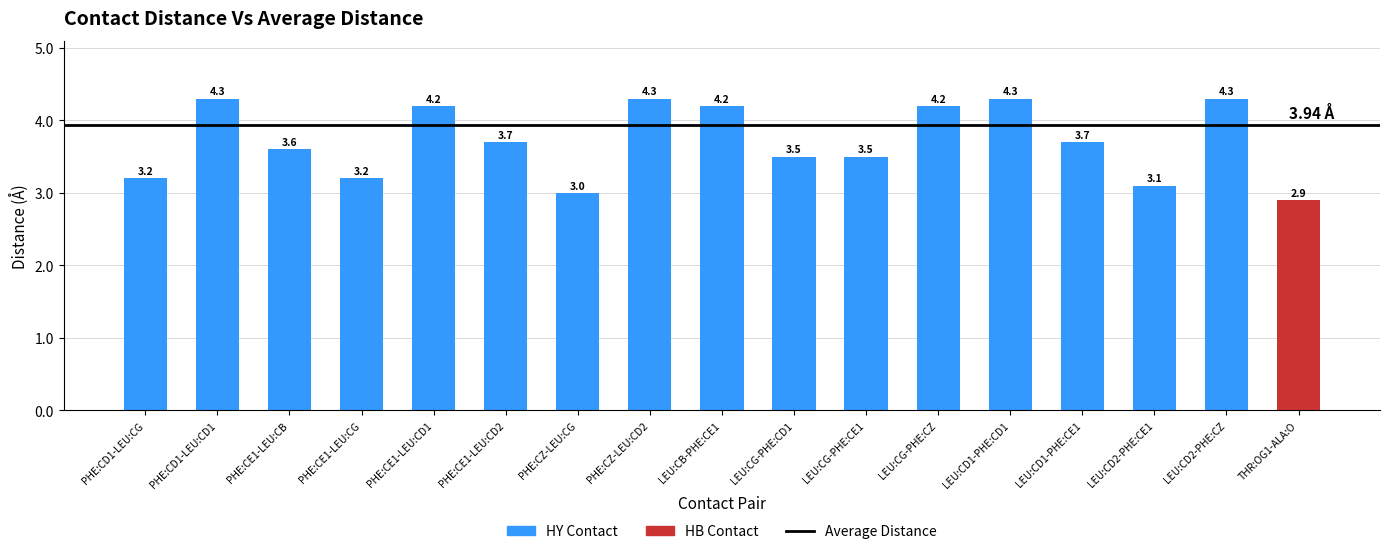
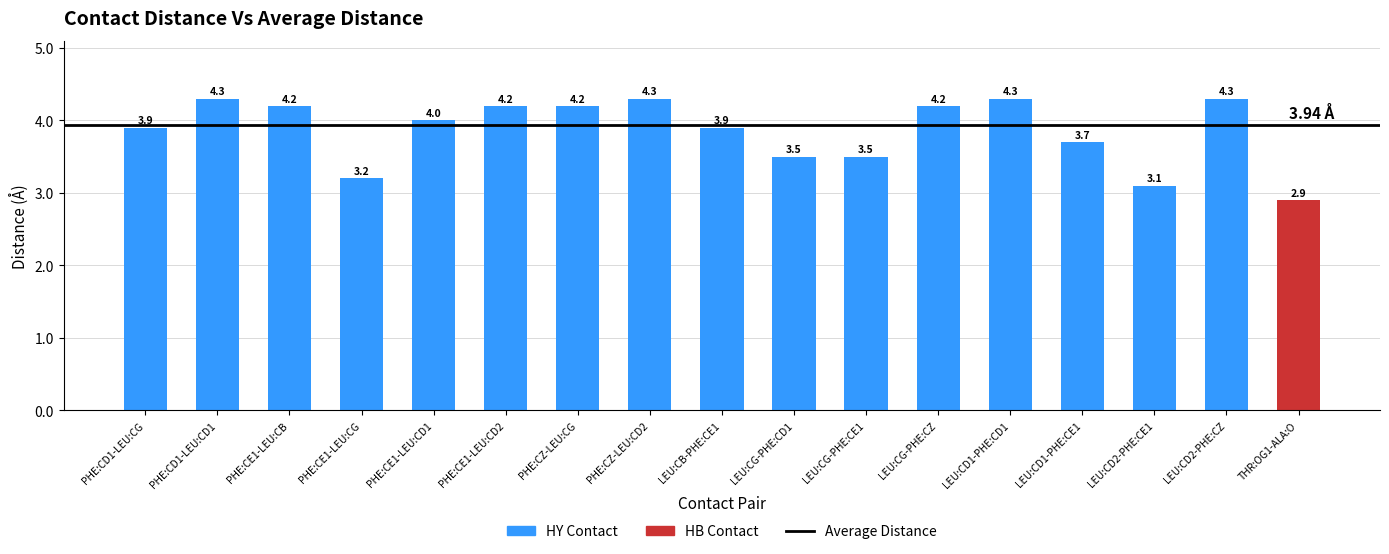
PHE:CD1-LEU:CG: 3.2 -> 3.9
PHE:CE1-LEU:CB: 3.6 -> 4.2
PHE:CE1-LEU:CD1: 4.2 -> 4.0
PHE:CE1-LEU:CD2: 3.7 -> 4.2
PHE:CZ-LEU:CG: 3.0 -> 4.2
LEU:CB-PHE:CE1: 4.2 -> 3.9
